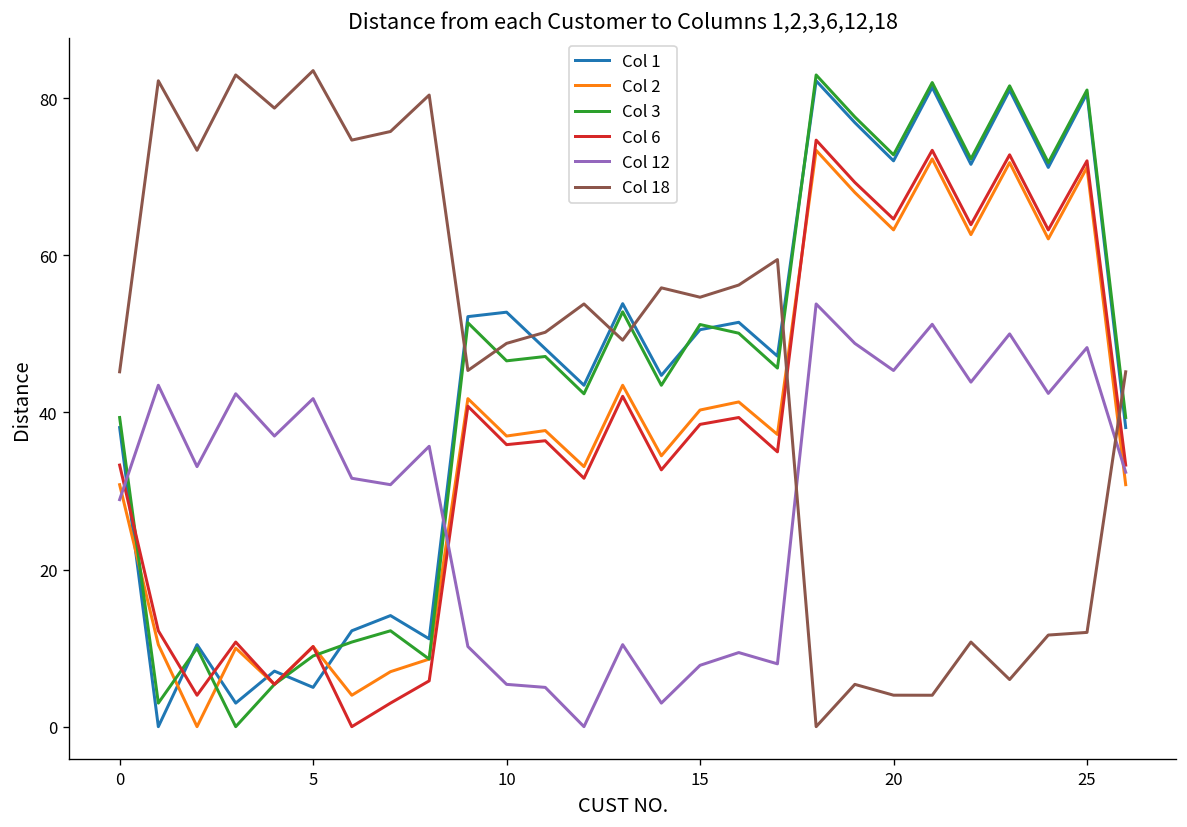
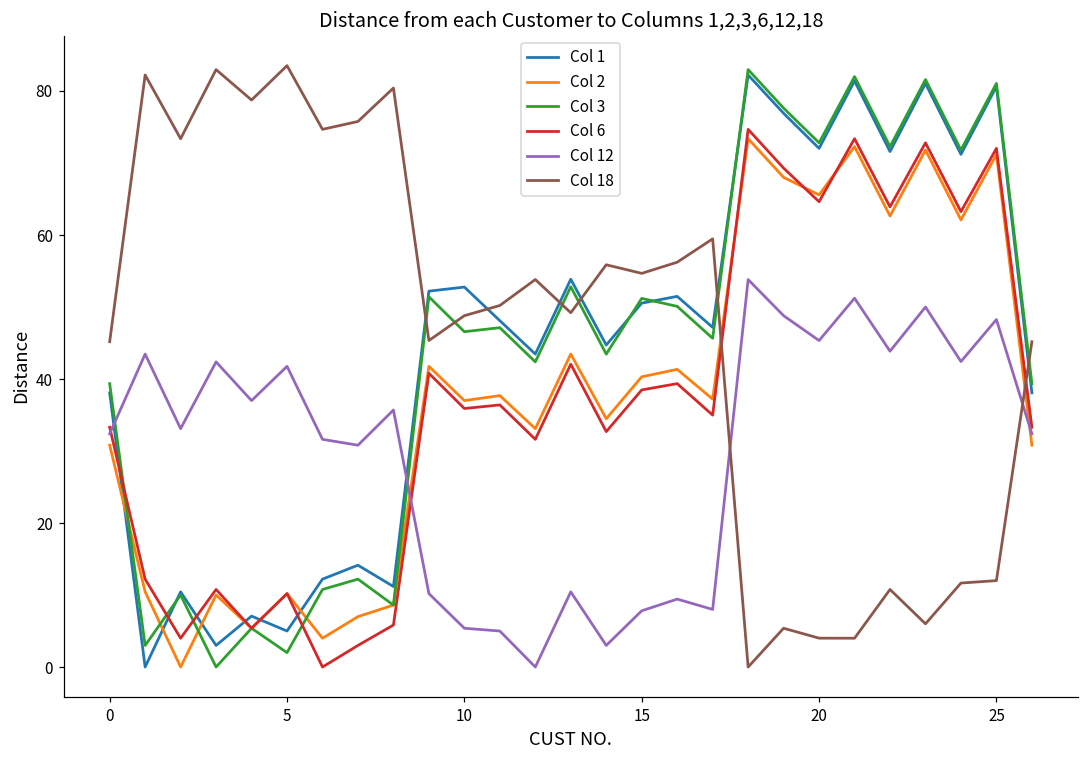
Col 12, 0: 29 -> 32
Col 3, 5: 9 -> 2
Col 2, 20: 63 -> 66
